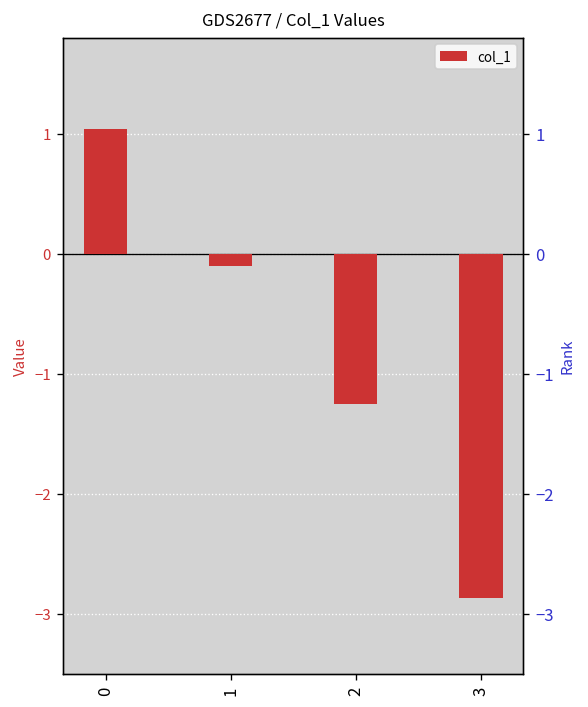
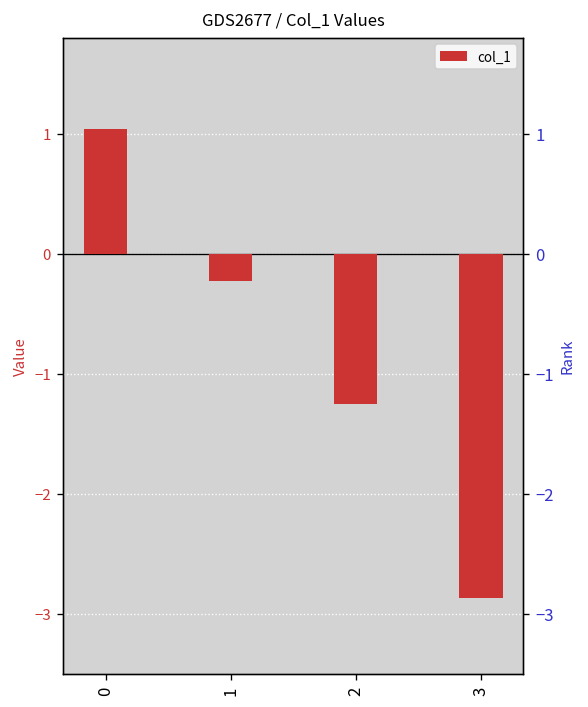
1: -0.10 -> -0.23
